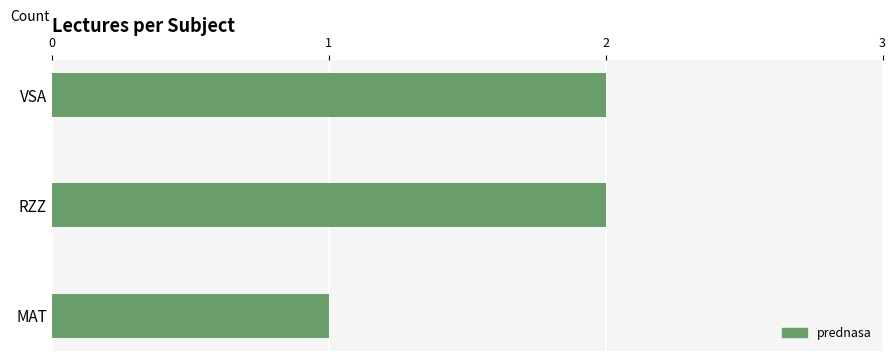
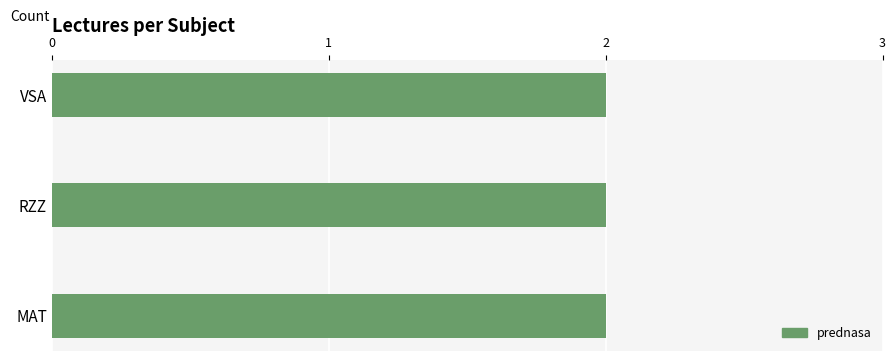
MAT: 1 -> 2
